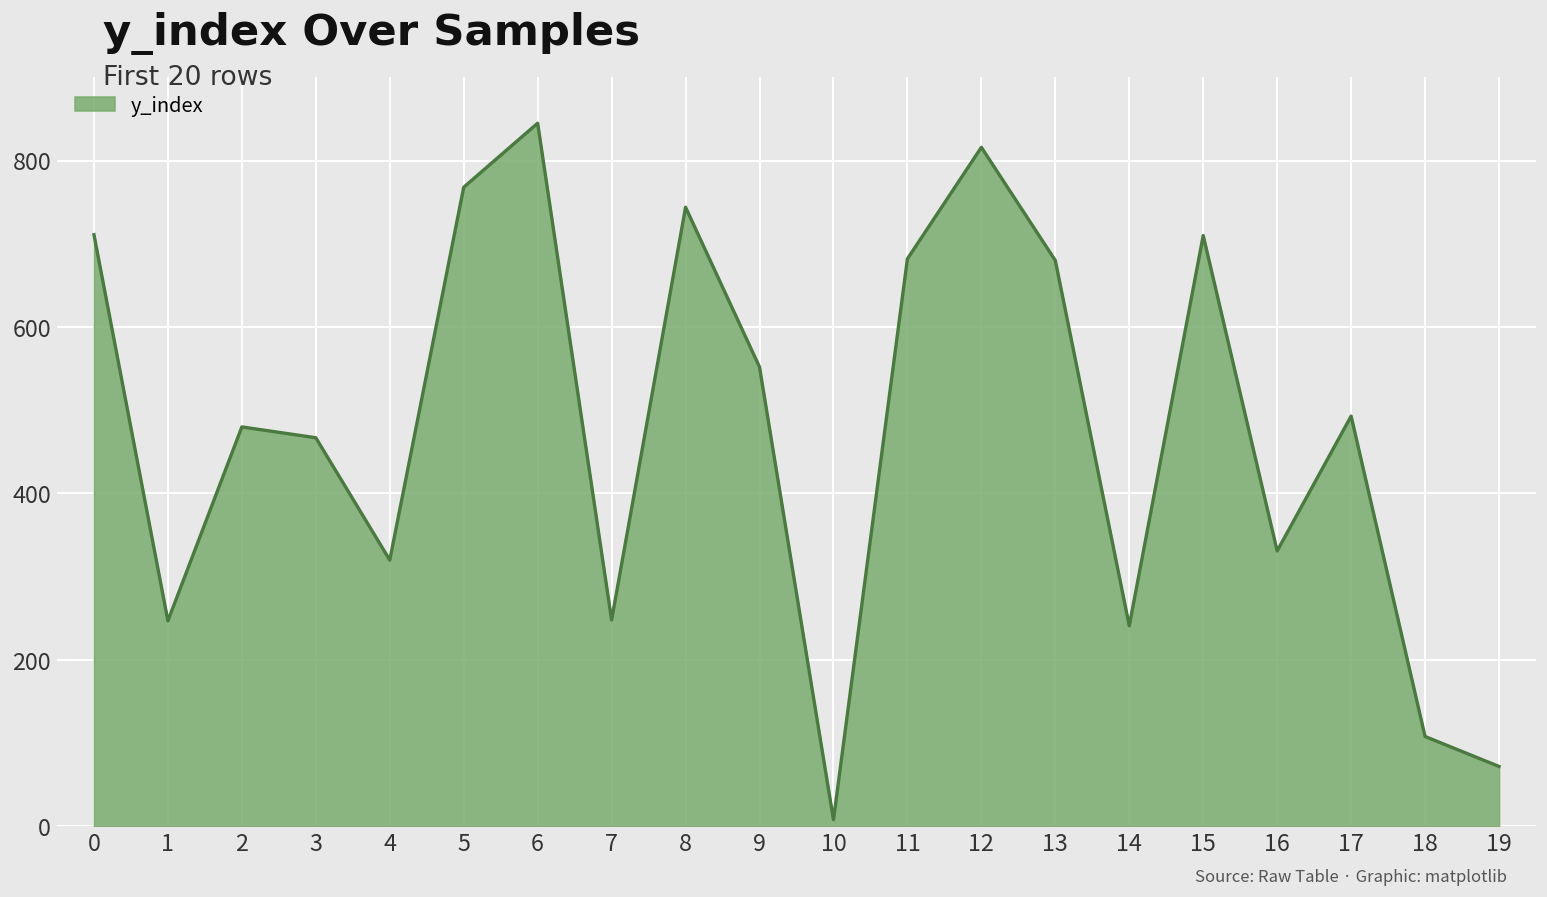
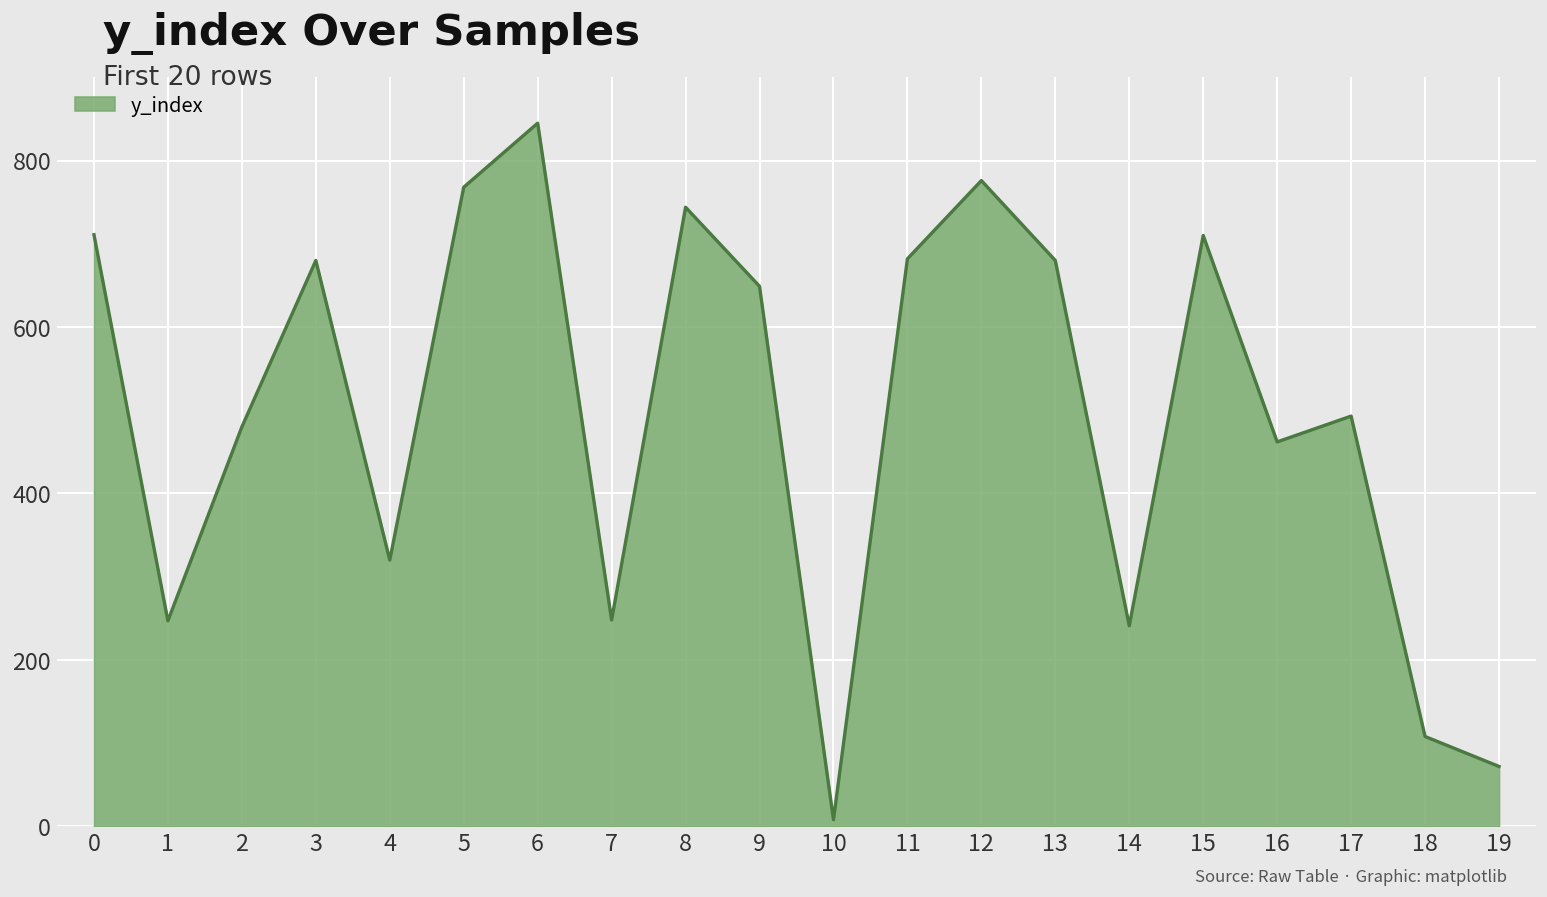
3: 470 -> 680
9: 550 -> 650
12: 820 -> 780
16: 330 -> 460
